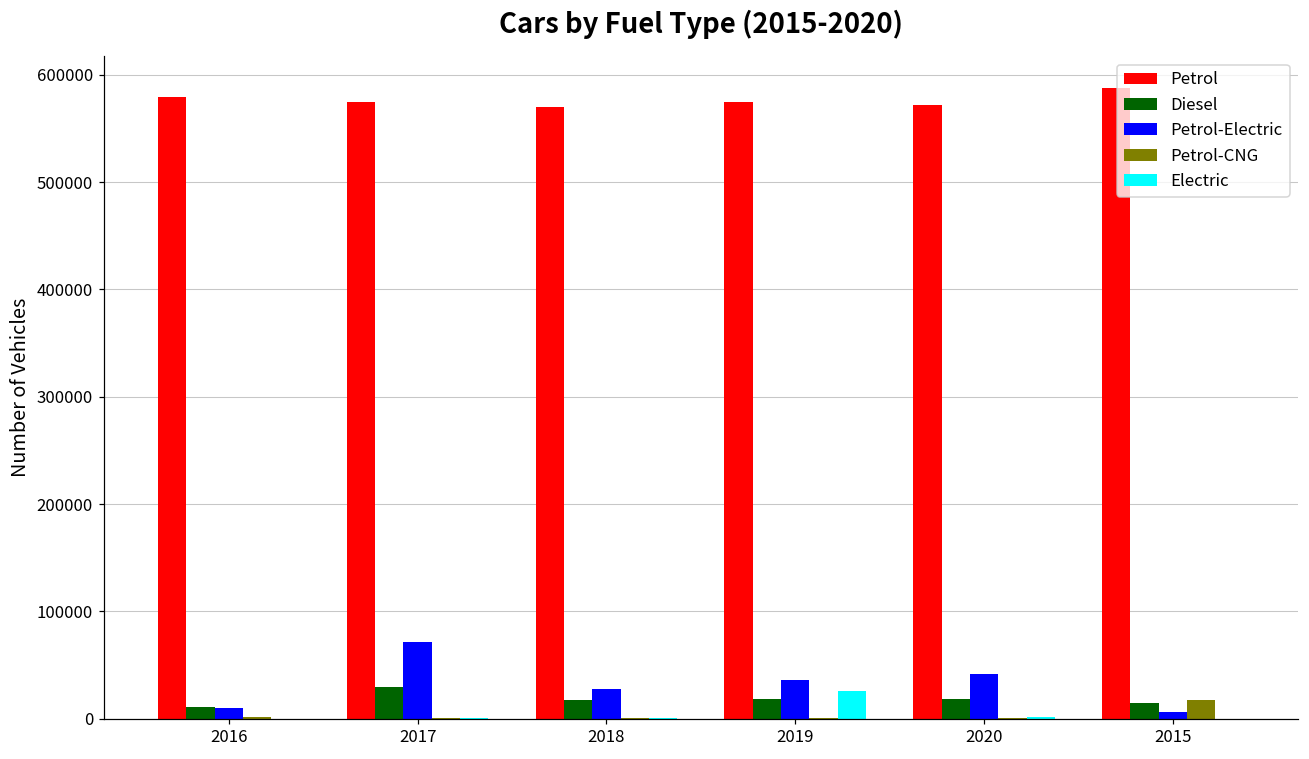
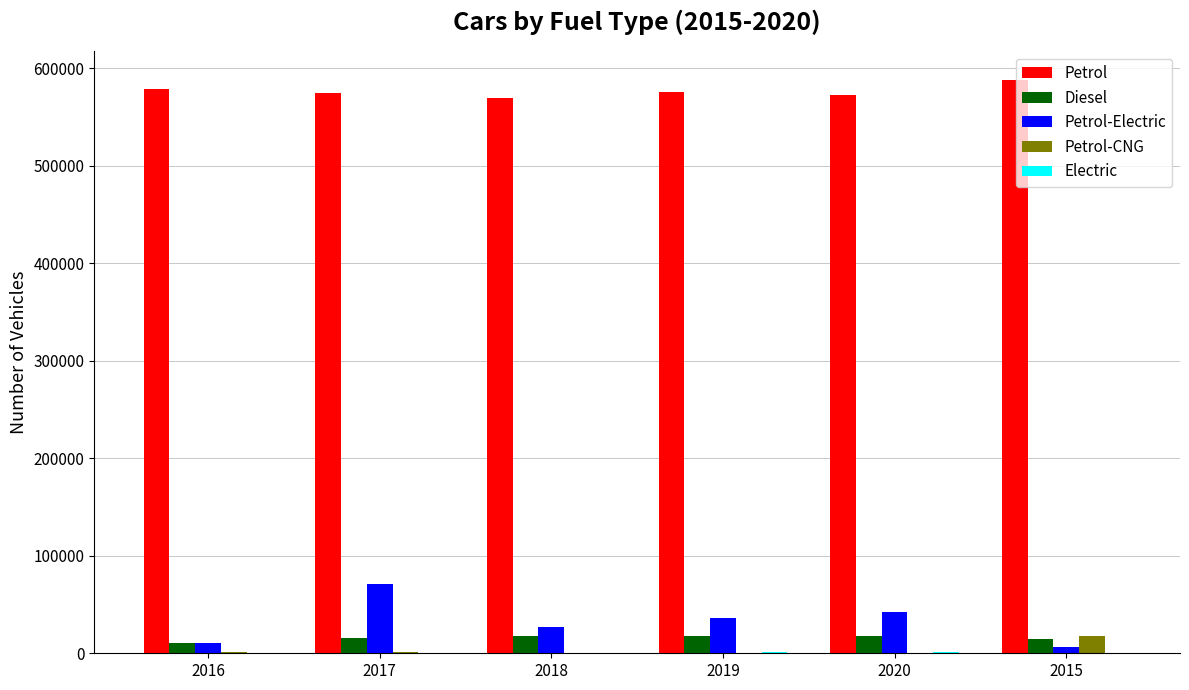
Diesel, 2017: 30000 -> 20000
Electric, 2019: 30000 -> 0
